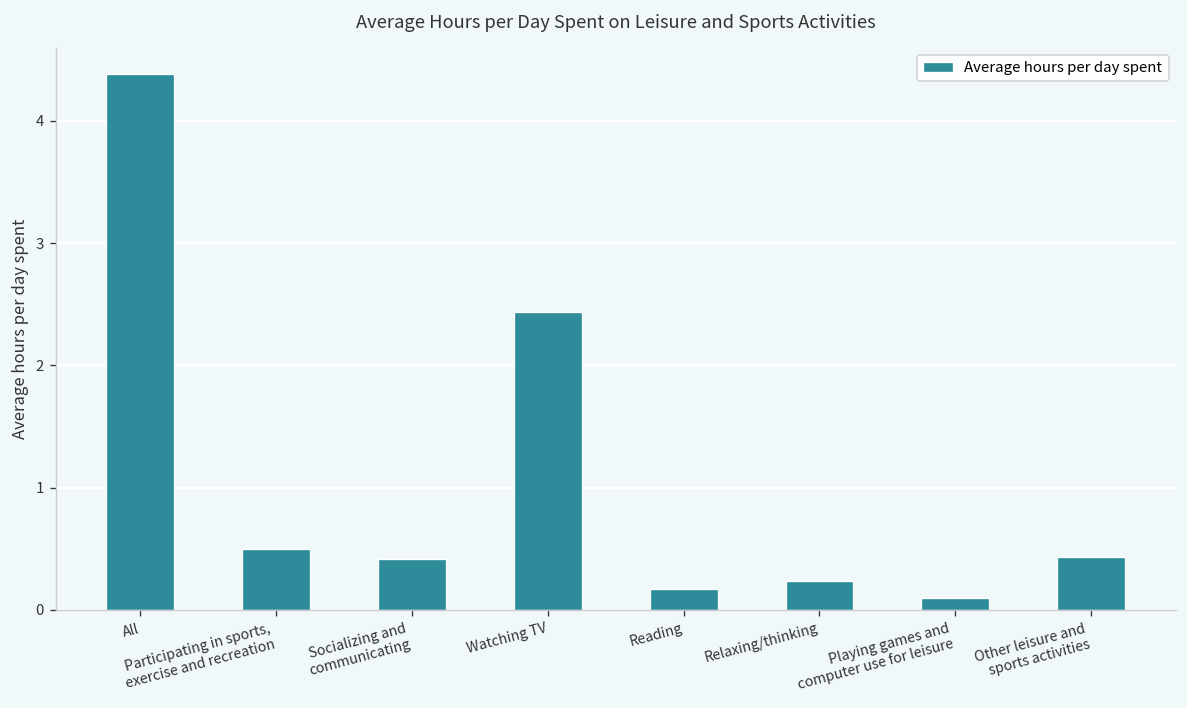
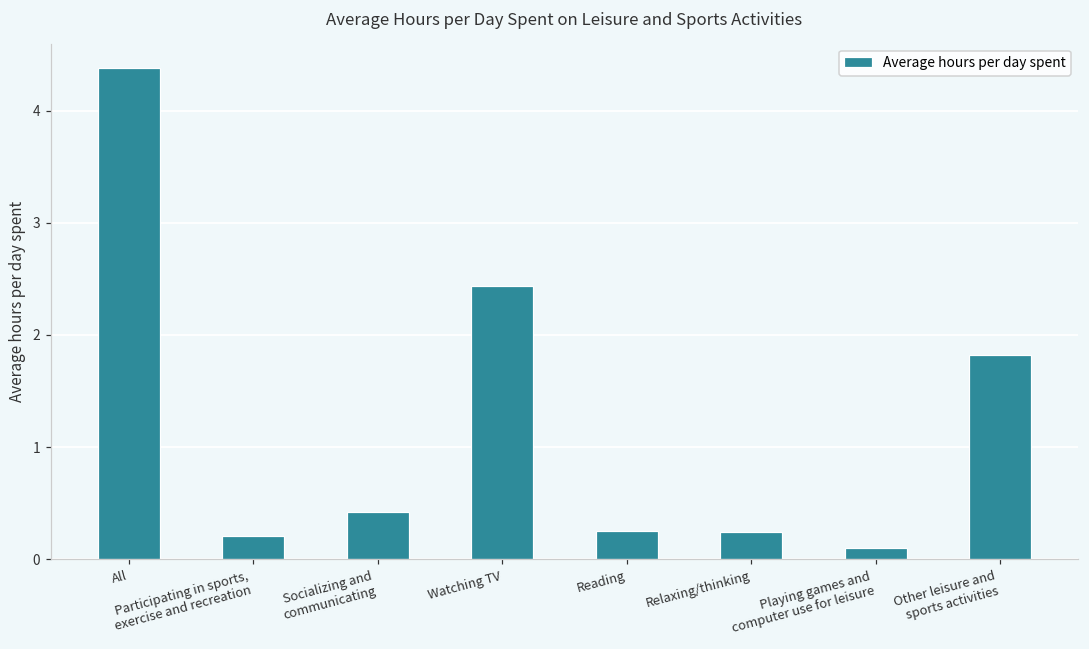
Participating in sports, exercise and recreation: 0.50 -> 0.21
Reading: 0.17 -> 0.25
Other leisure and sports activities: 0.43 -> 1.82
